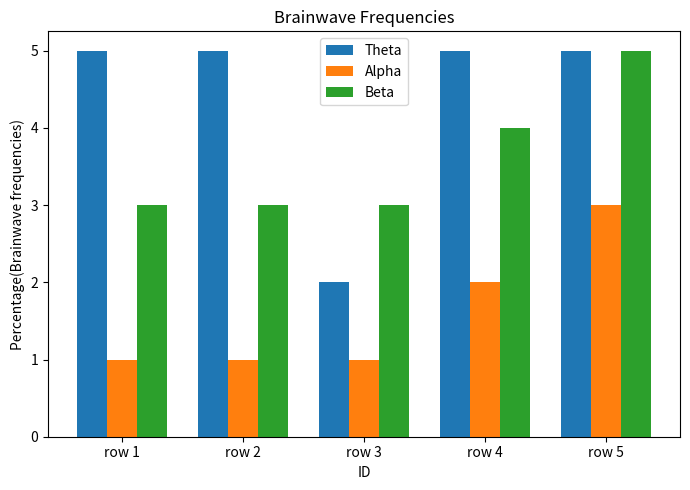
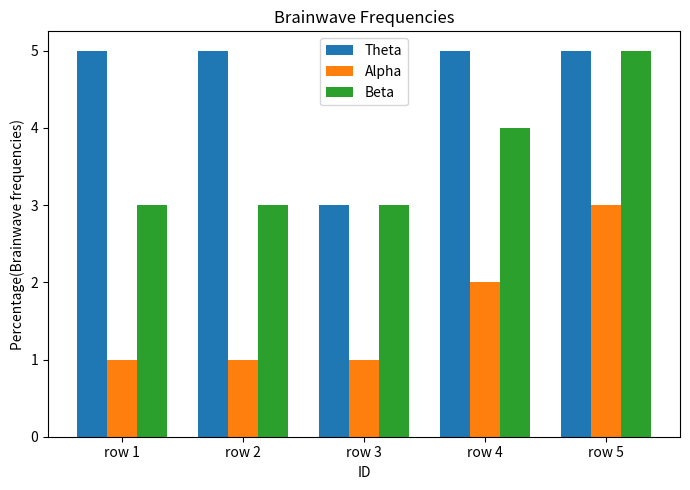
Theta, row 3: 2 -> 3
